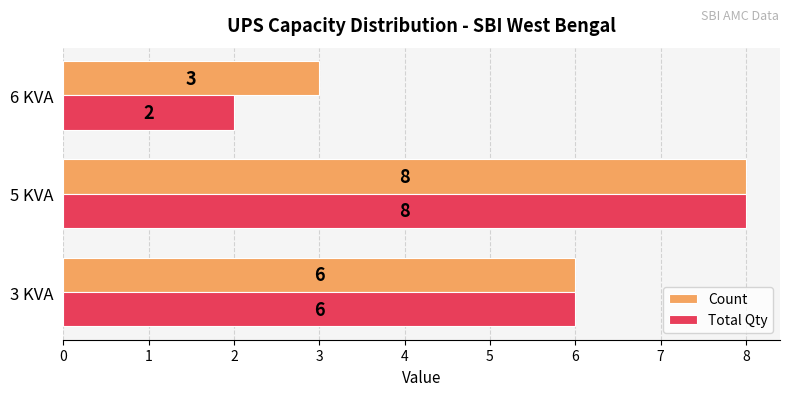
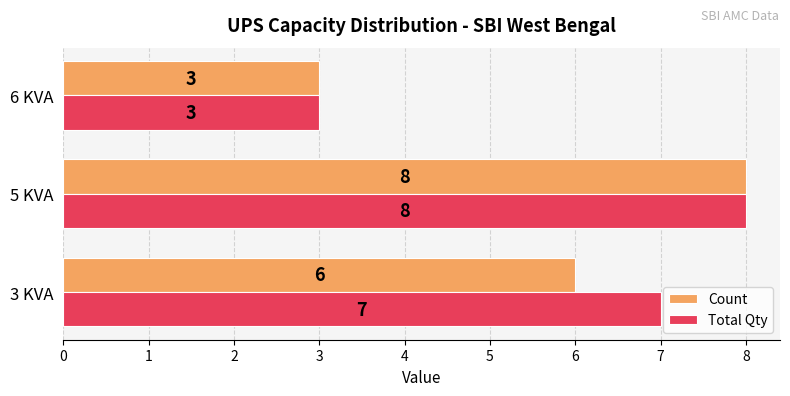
Total Qty, 6 KVA: 2 -> 3
Total Qty, 3 KVA: 6 -> 7
